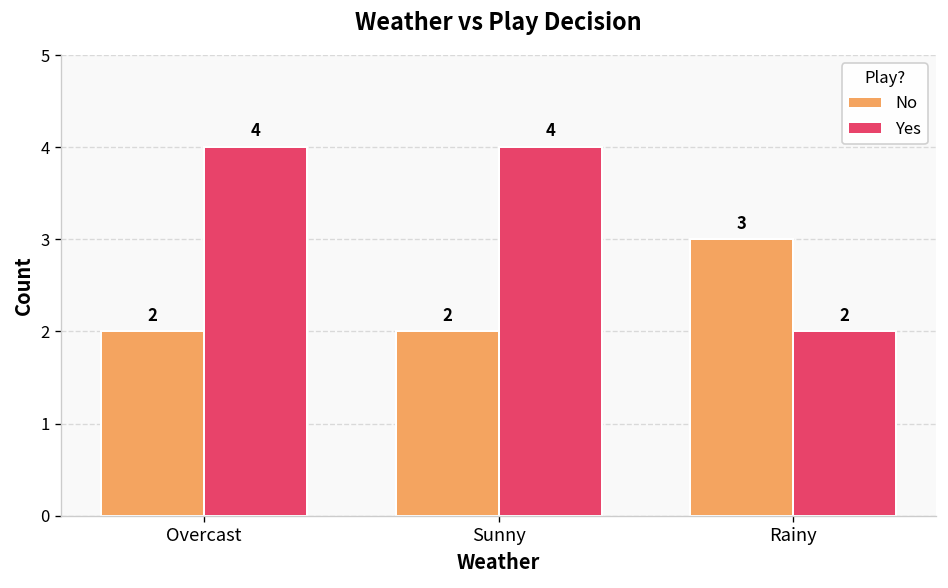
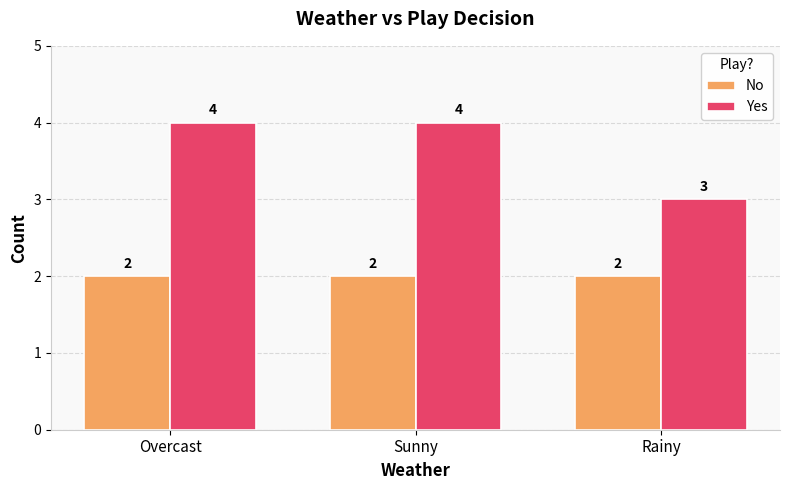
No, Rainy: 3 -> 2
Yes, Rainy: 2 -> 3
